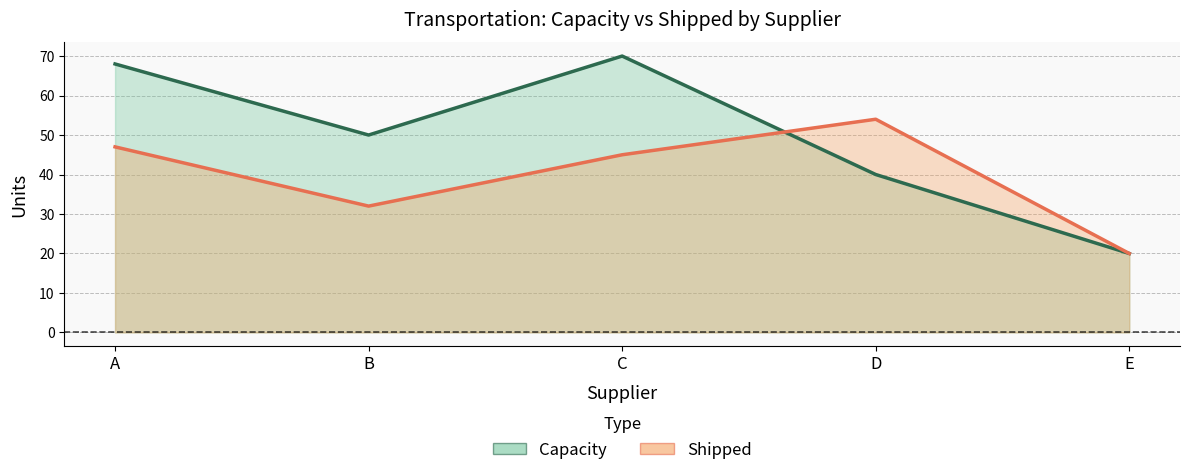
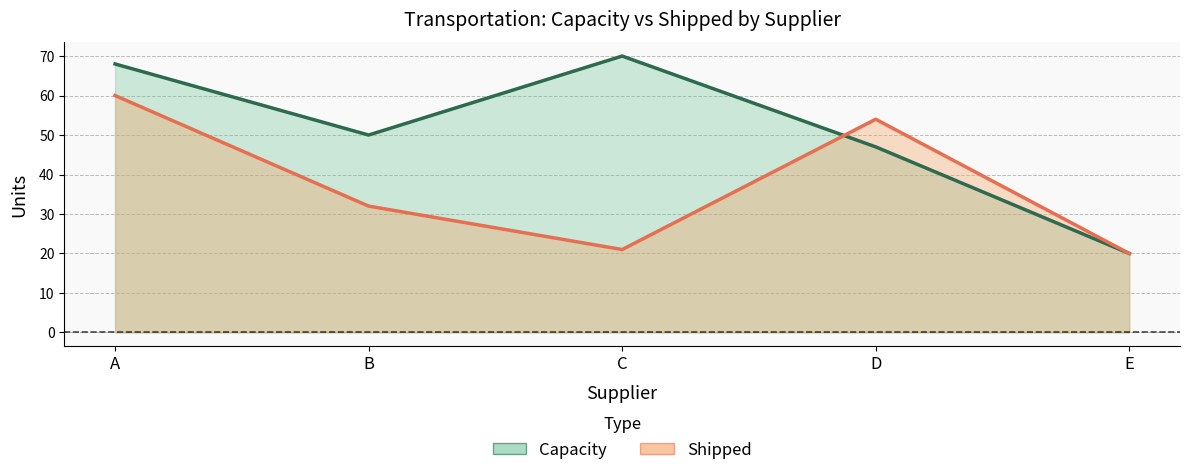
Shipped, A: 47 -> 60
Shipped, C: 45 -> 21
Capacity, D: 40 -> 47
